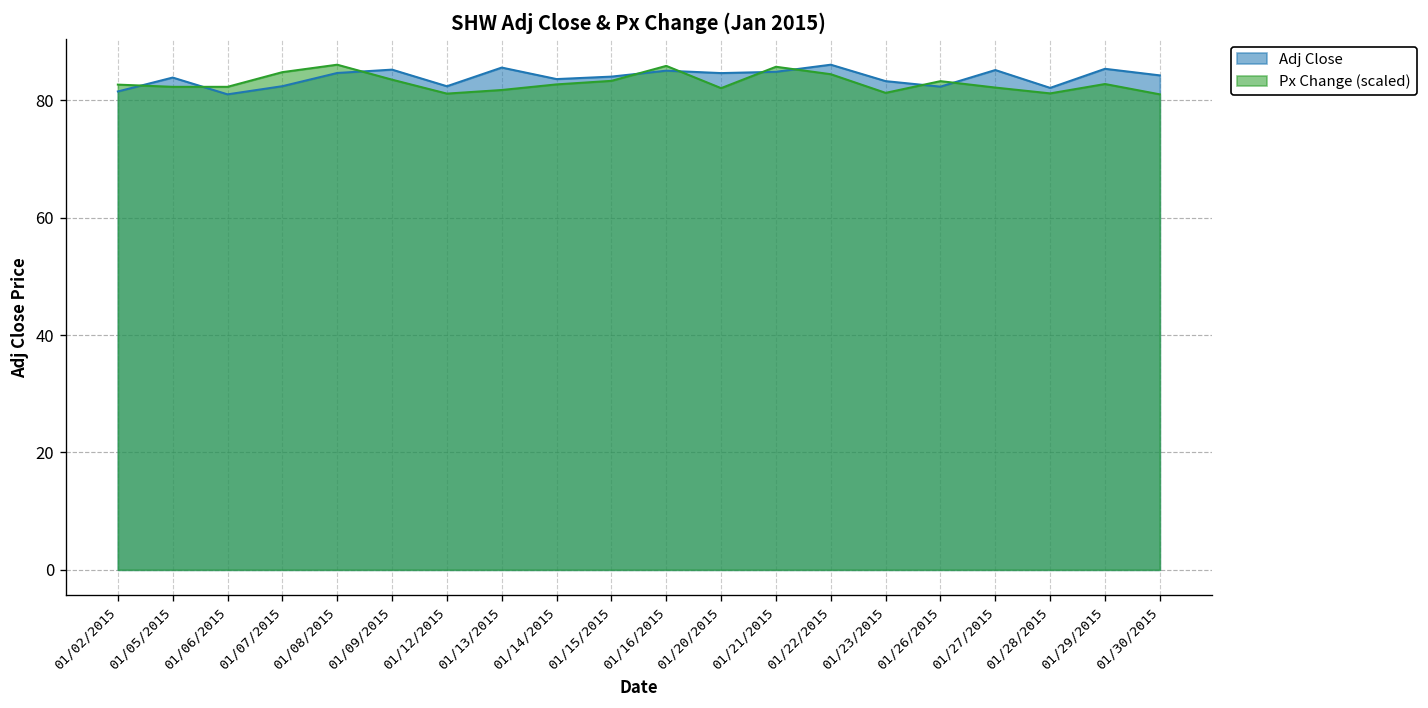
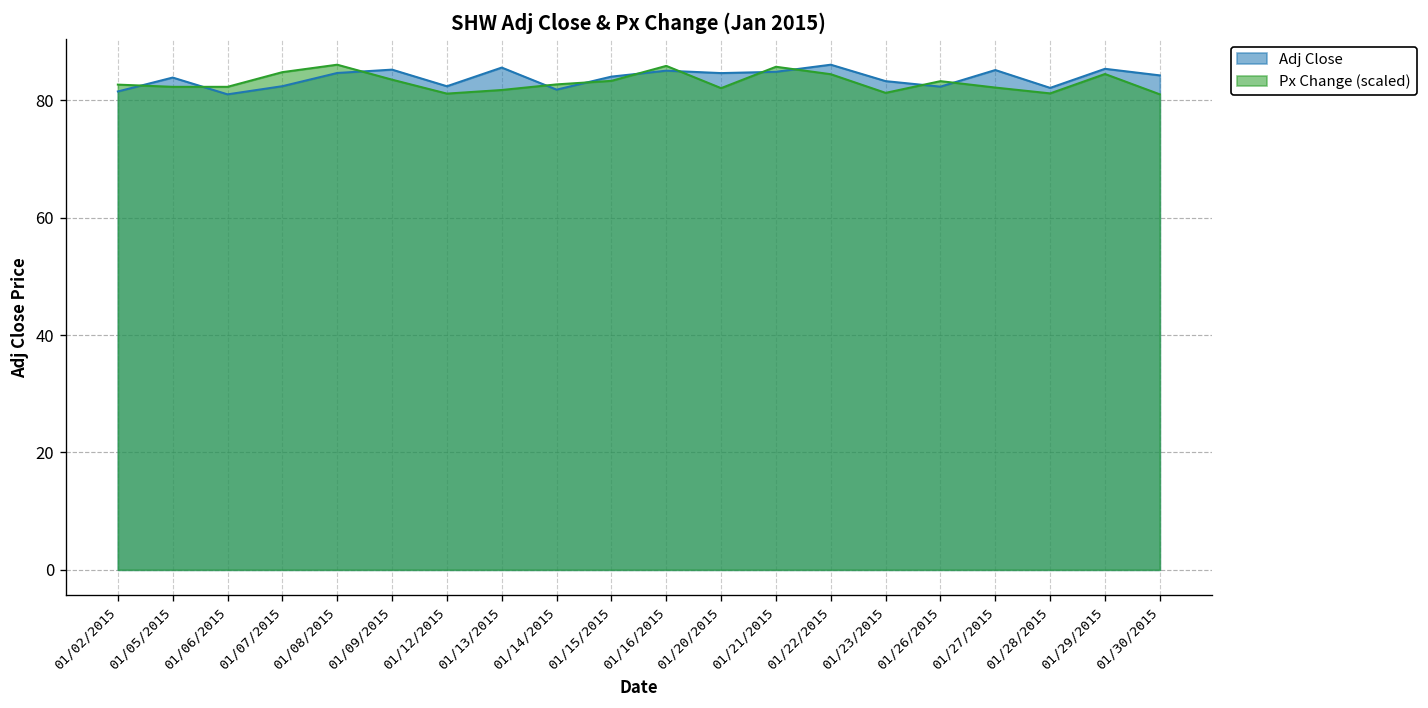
Adj Close, 01/14/2015: 84 -> 82
Px Change (scaled), 01/29/2015: 83 -> 84
